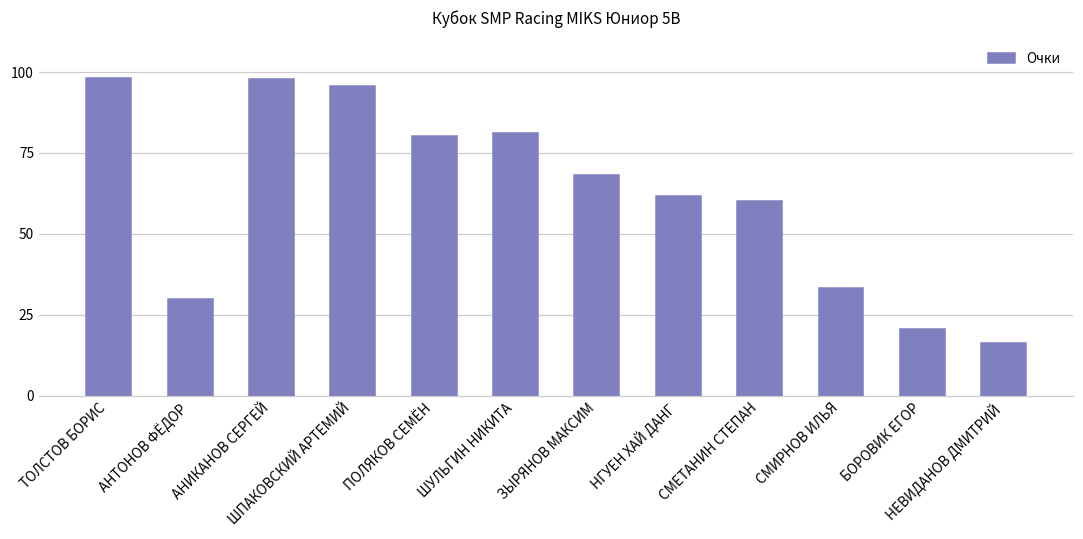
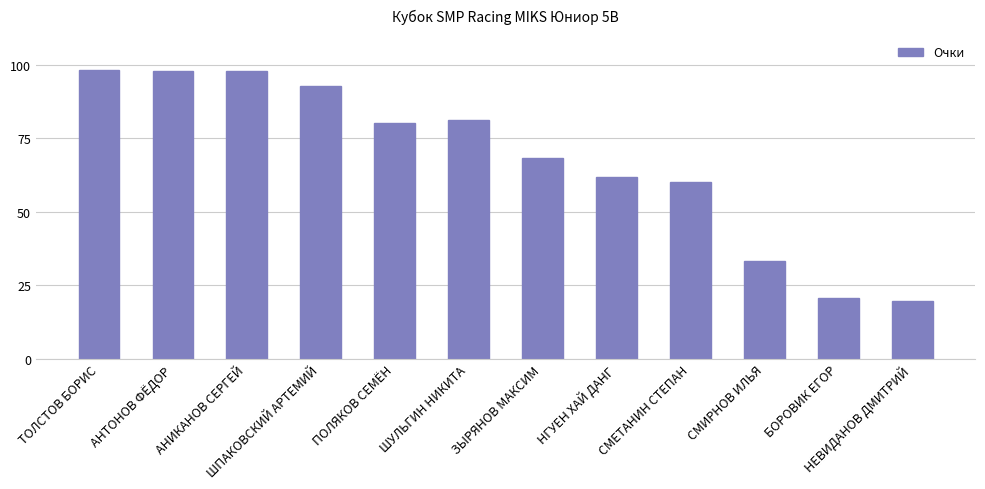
АНТОНОВ ФЁДОР: 30 -> 98
ШПАКОВСКИЙ АРТЕМИЙ: 96 -> 93
НЕВИДАНОВ ДМИТРИЙ: 16 -> 20
